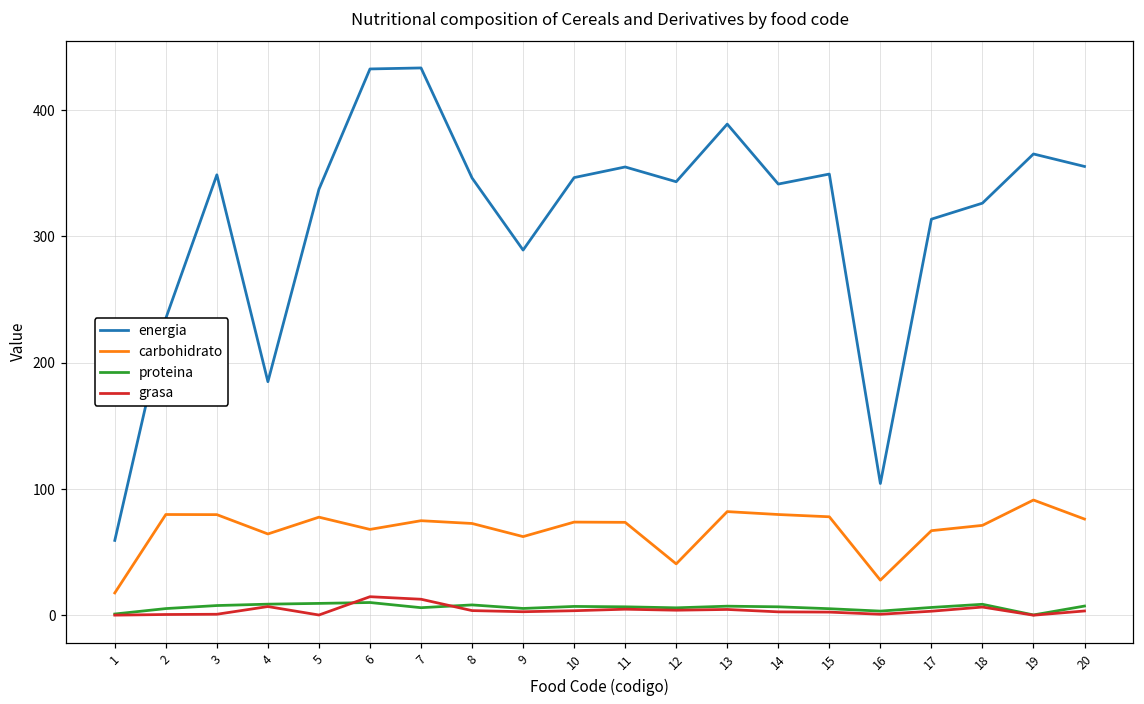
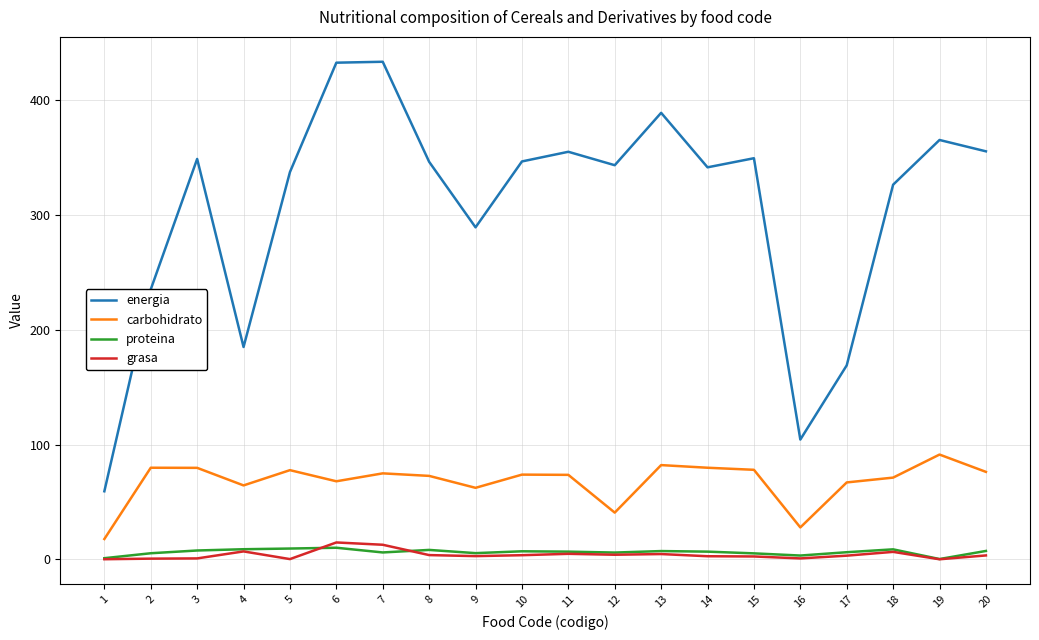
energia, 17: 314 -> 169
